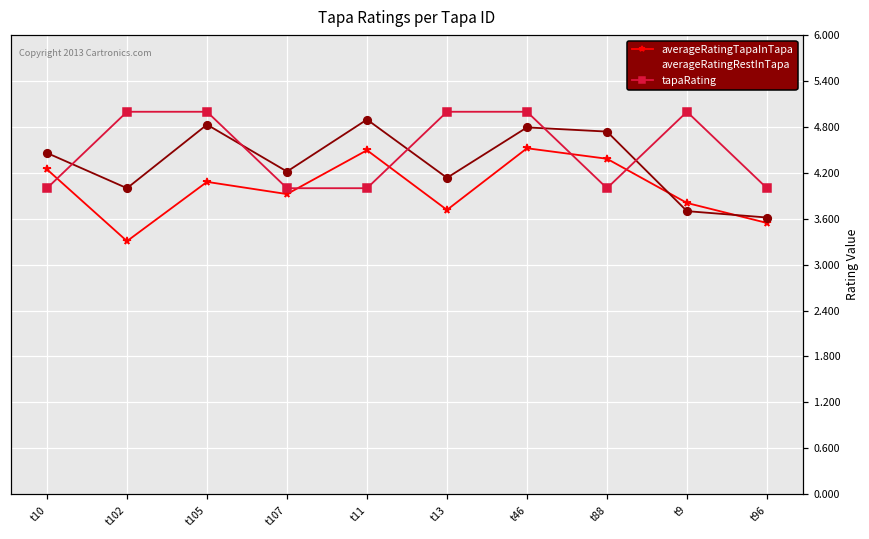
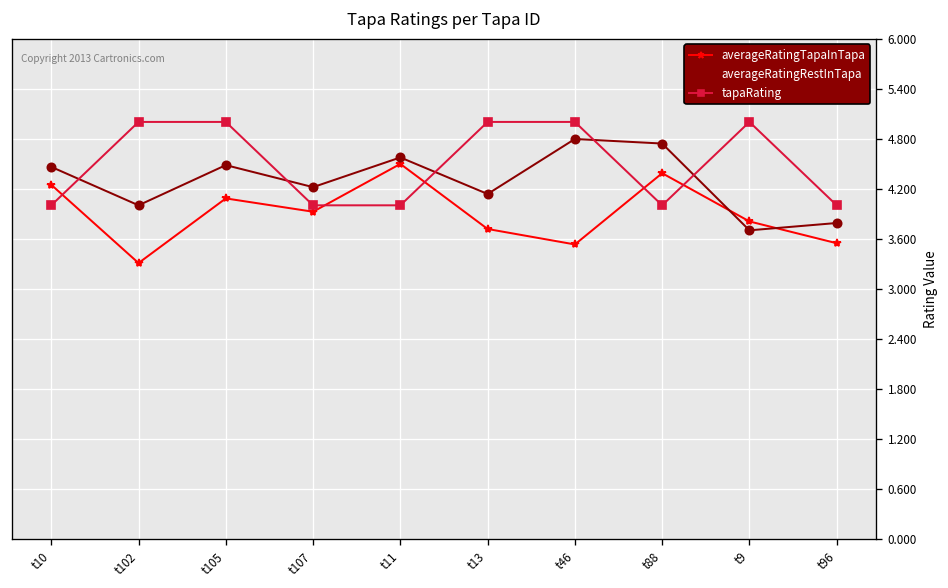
averageRatingRestInTapa, t105: 4.8 -> 4.5
averageRatingRestInTapa, t11: 4.9 -> 4.6
averageRatingTapaInTapa, t46: 4.5 -> 3.5
averageRatingRestInTapa, t96: 3.6 -> 3.8
